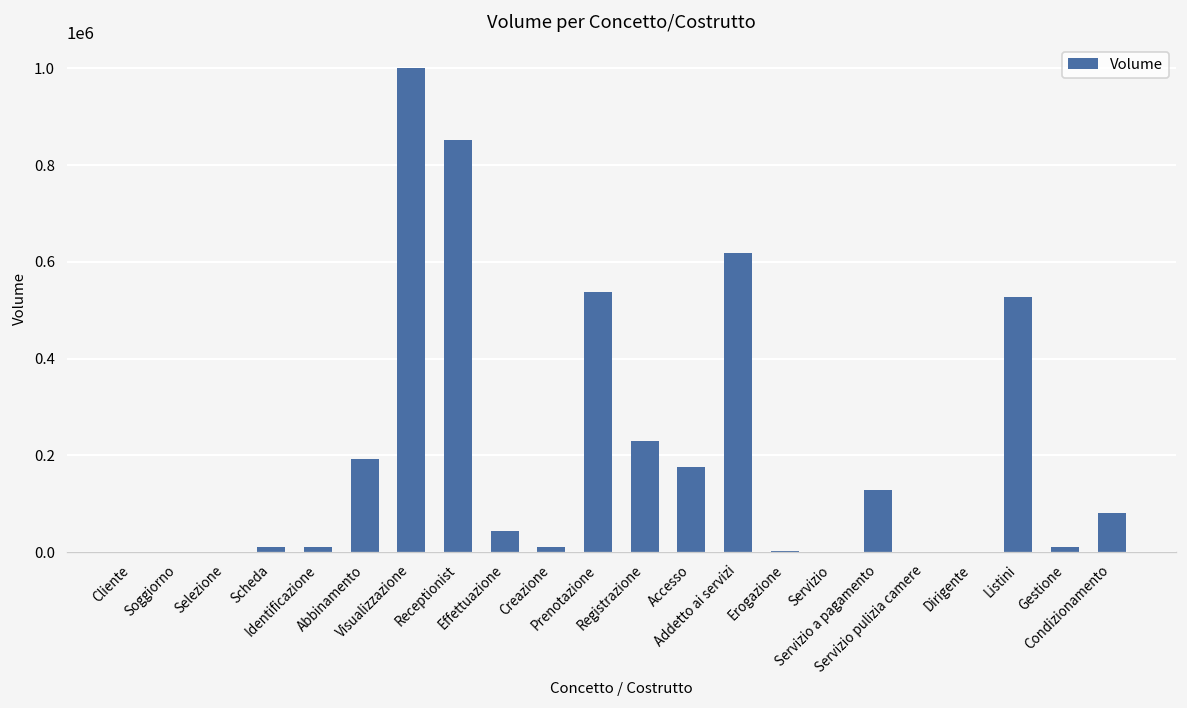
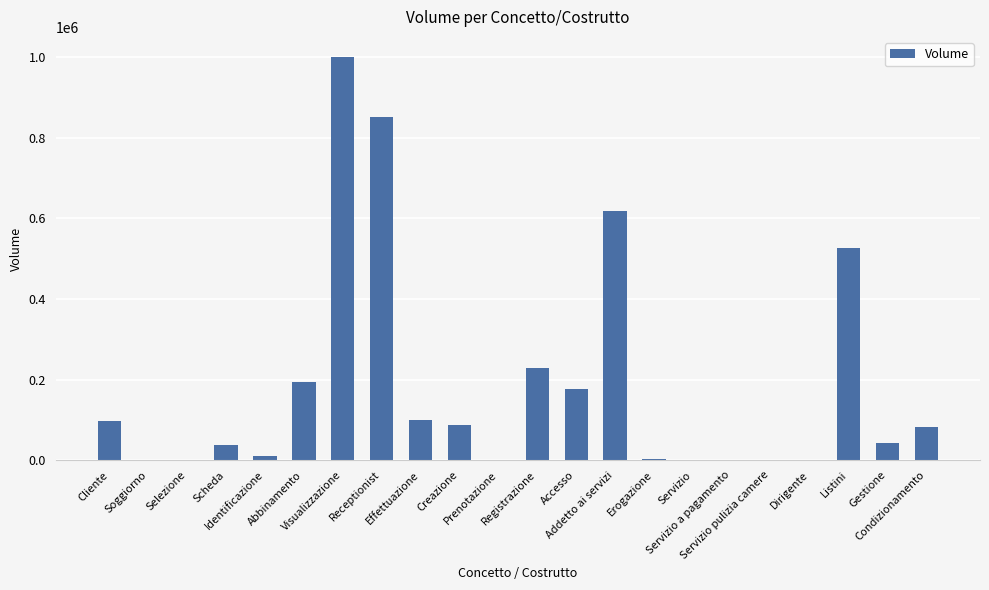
Cliente: 0 -> 100000
Scheda: 10000 -> 40000
Effettuazione: 40000 -> 100000
Creazione: 10000 -> 90000
Prenotazione: 540000 -> 0
Servizio a pagamento: 130000 -> 0
Gestione: 10000 -> 40000
